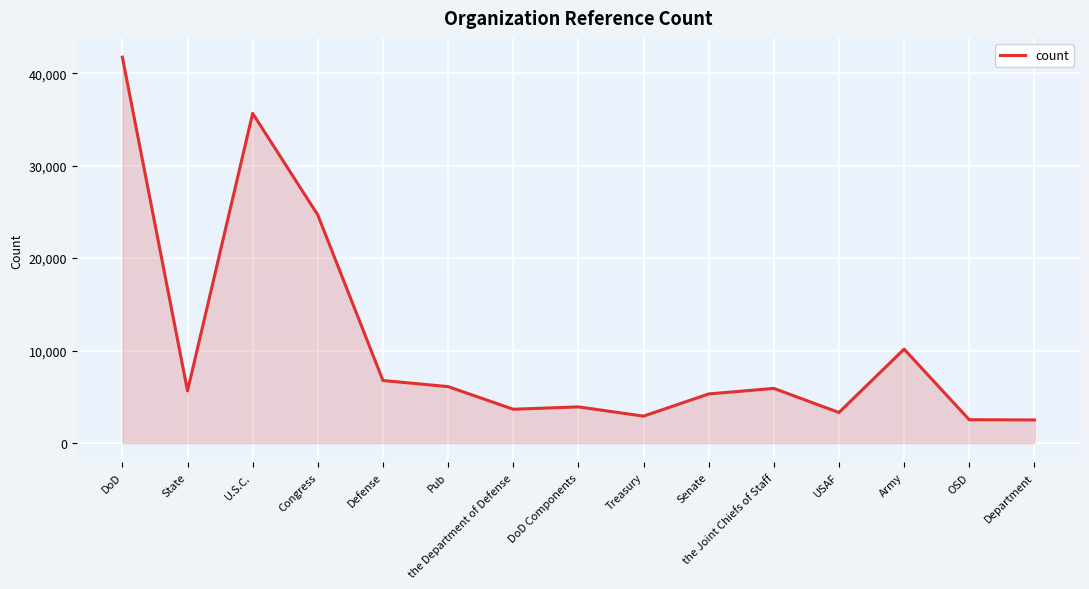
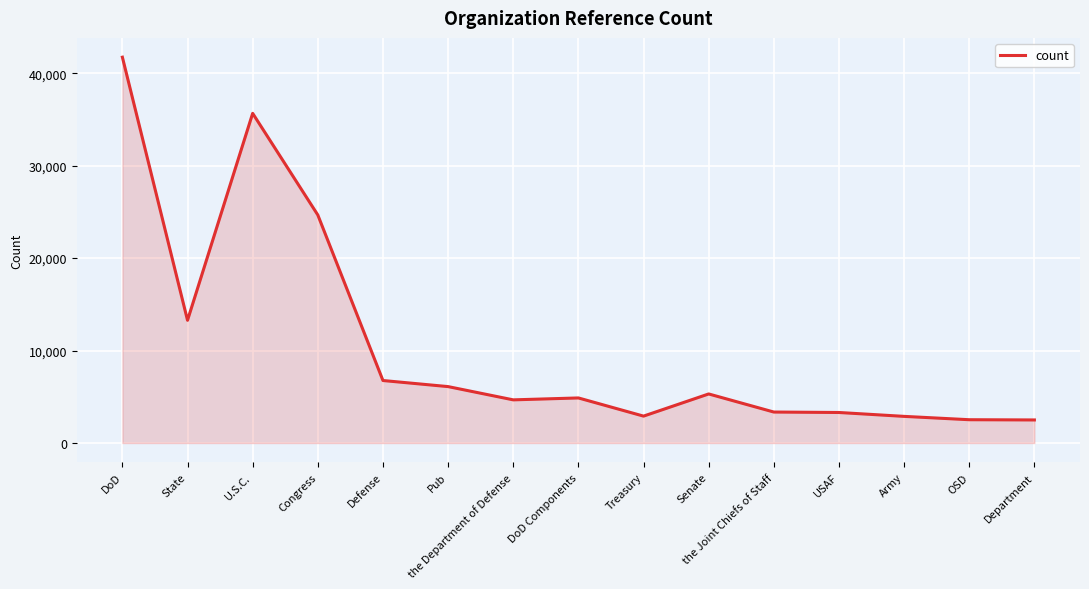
State: 6,000 -> 13,000
the Department of Defense: 4,000 -> 5,000
DoD Components: 4,000 -> 5,000
the Joint Chiefs of Staff: 6,000 -> 3,000
Army: 10,000 -> 3,000
